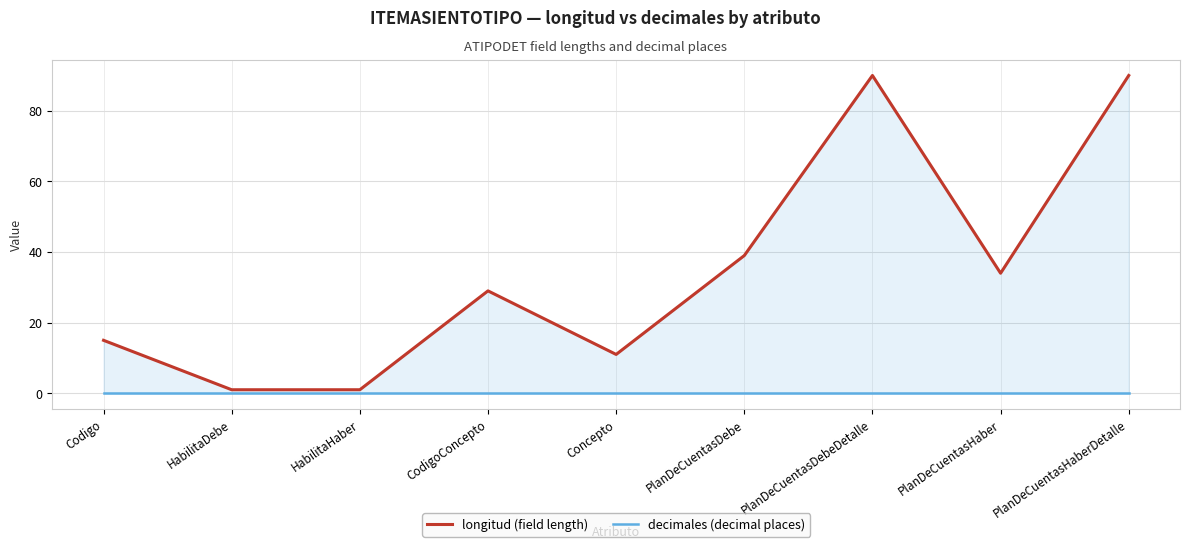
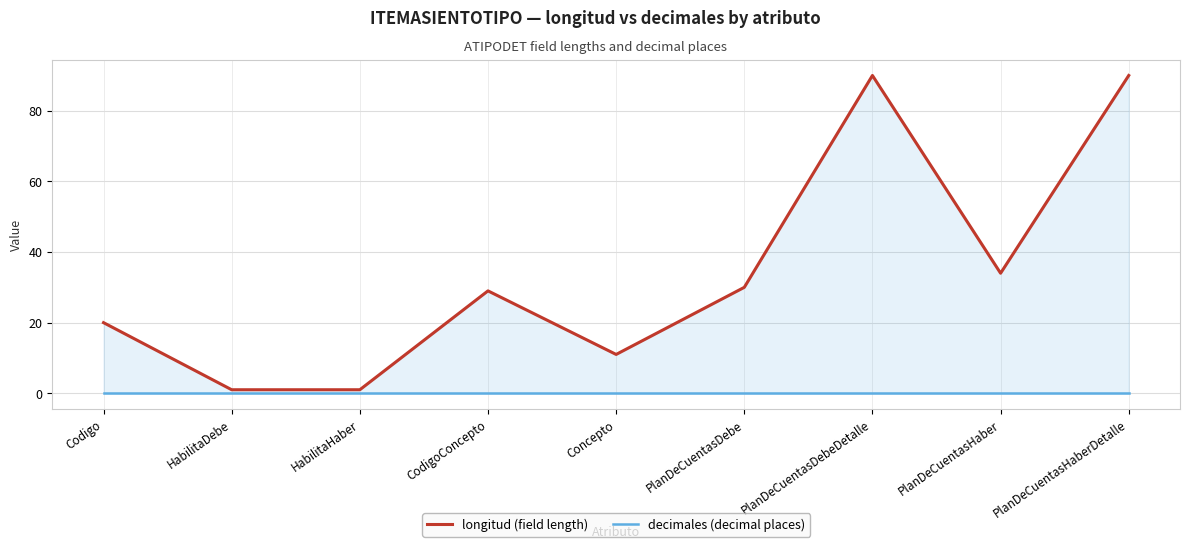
longitud (field length), Codigo: 15 -> 20
longitud (field length), PlanDeCuentasDebe: 39 -> 30
